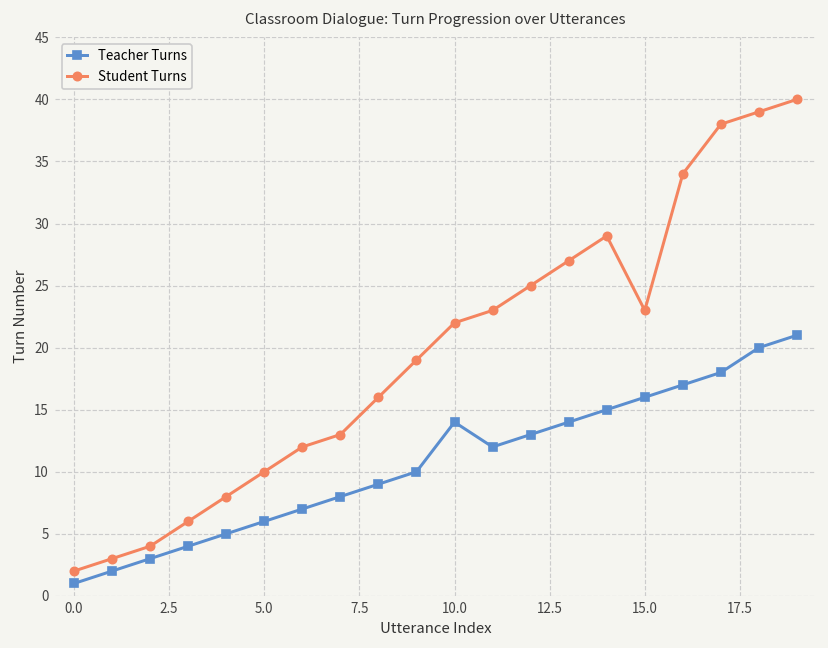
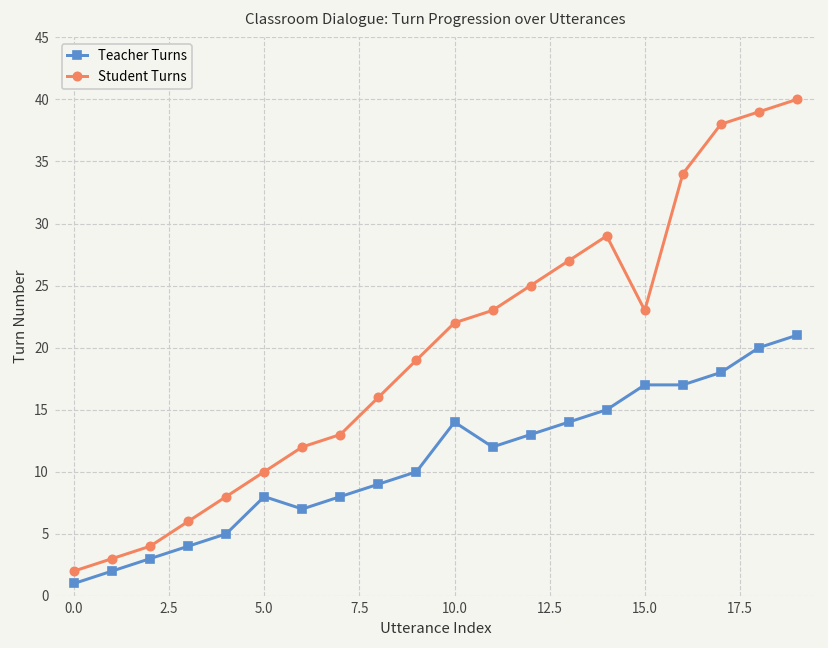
Teacher Turns, 5.0: 6 -> 8
Teacher Turns, 15.0: 16 -> 17
